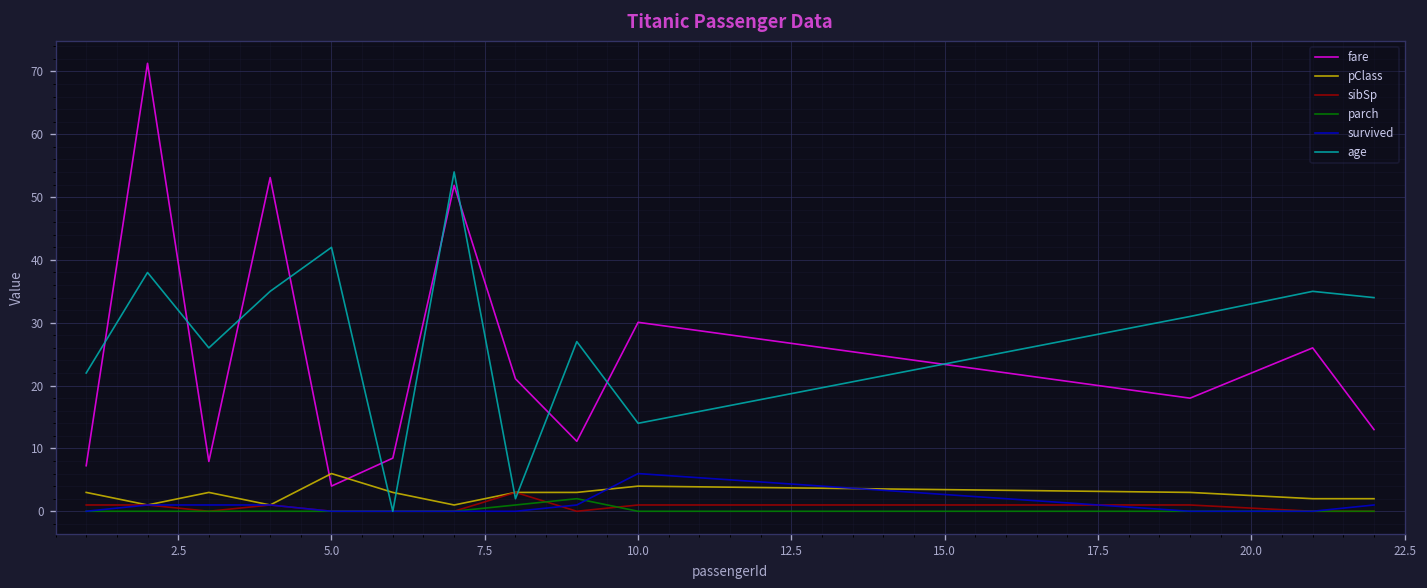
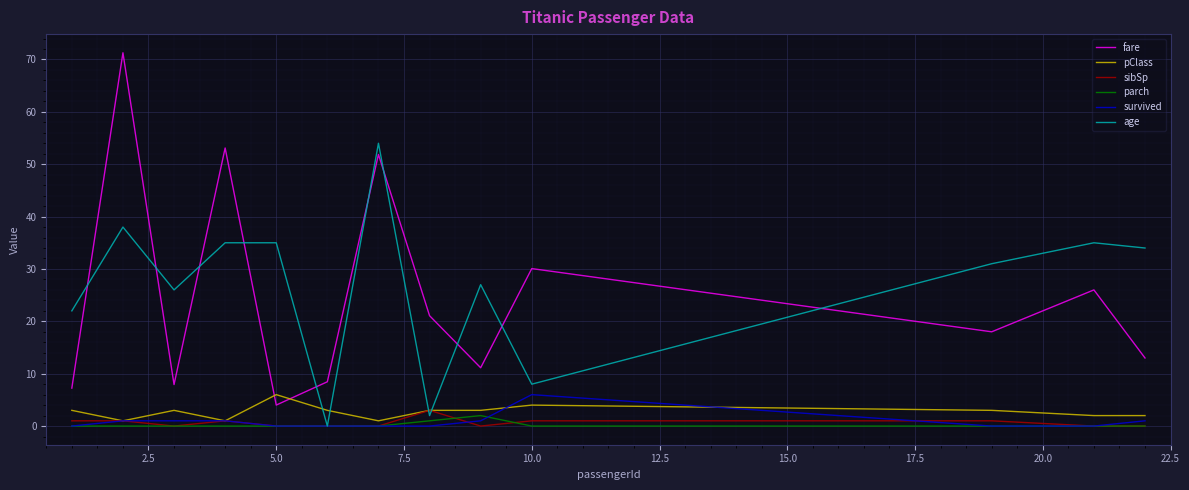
age, 5.0: 42 -> 35
age, 10.0: 14 -> 8
